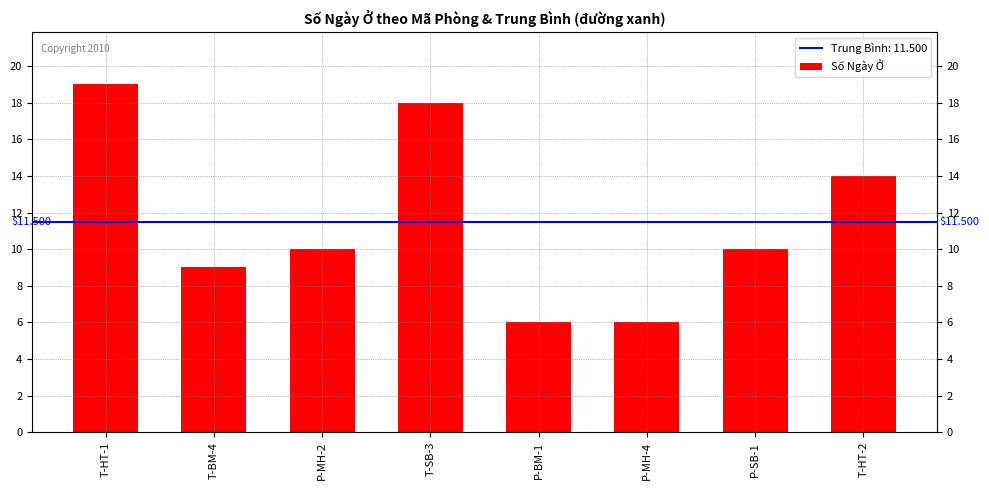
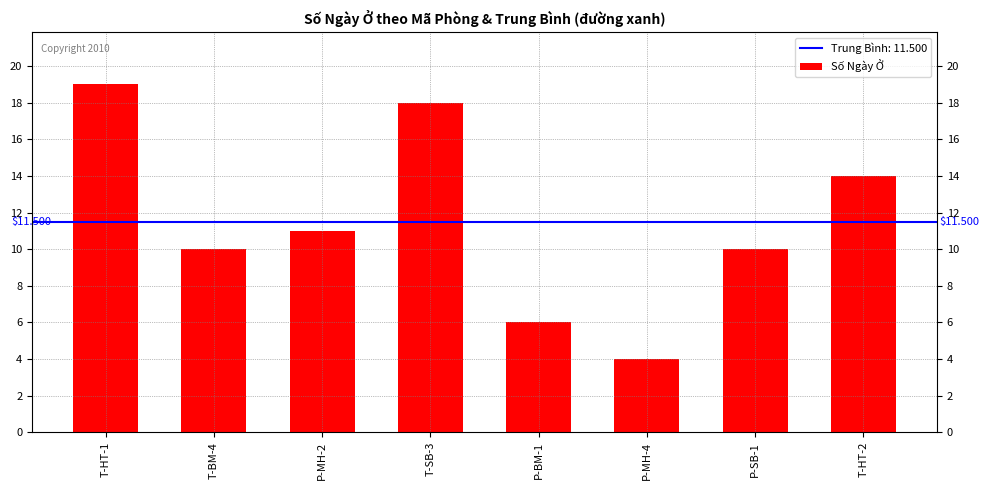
T-BM-4: 9 -> 10
P-MH-2: 10 -> 11
P-MH-4: 6 -> 4
